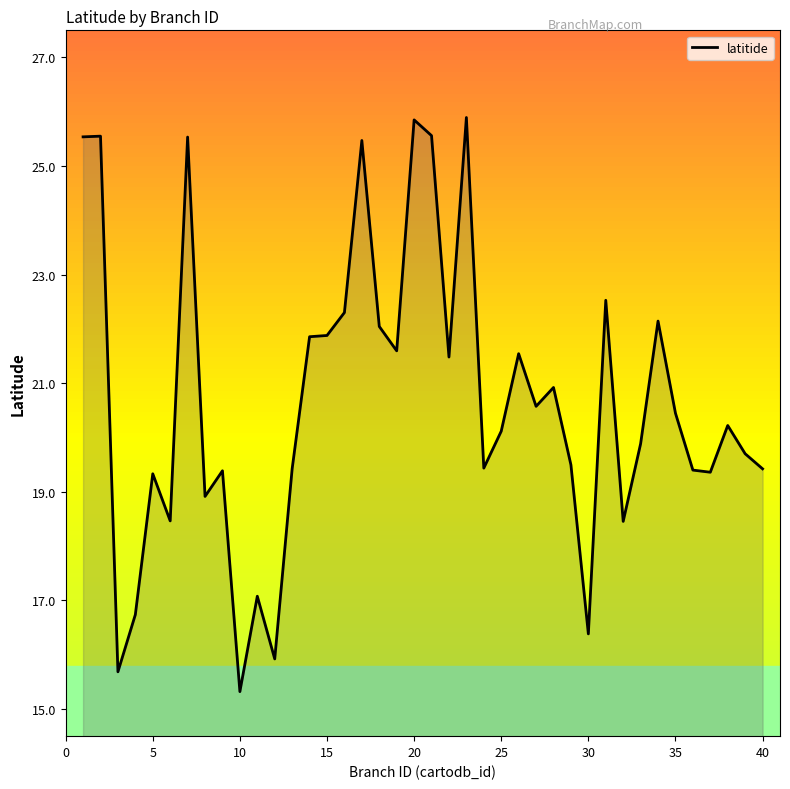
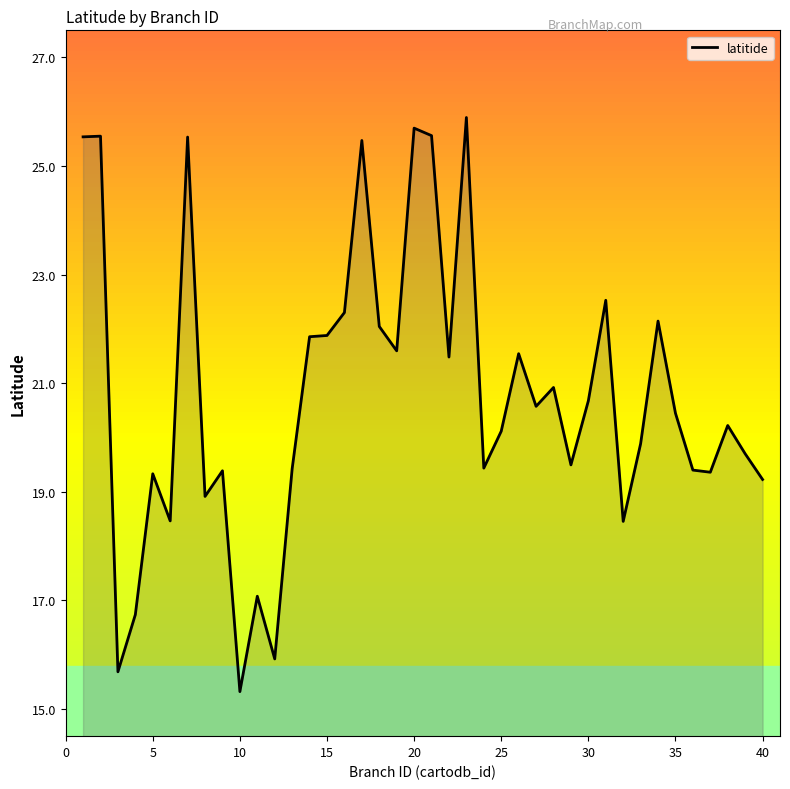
20: 25.9 -> 25.7
30: 16.4 -> 20.7
40: 19.4 -> 19.2
